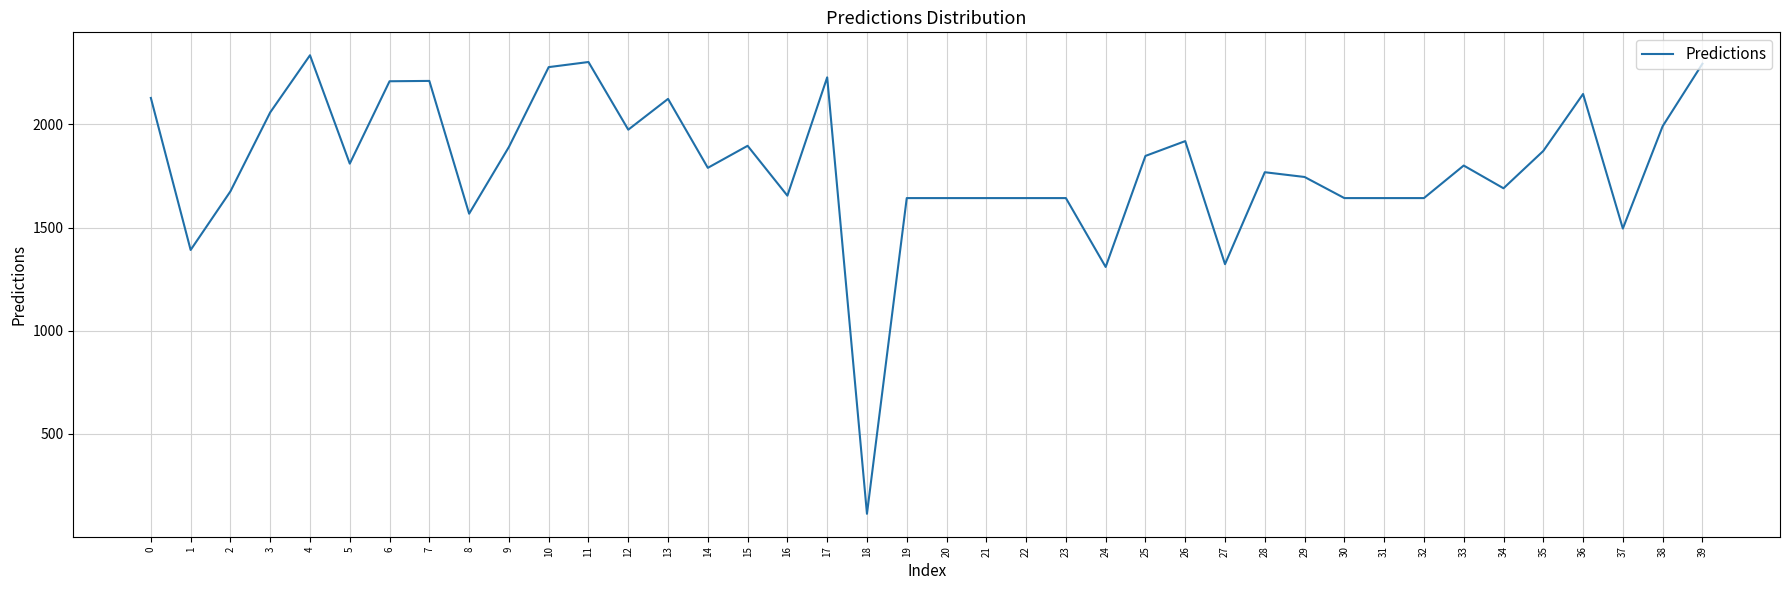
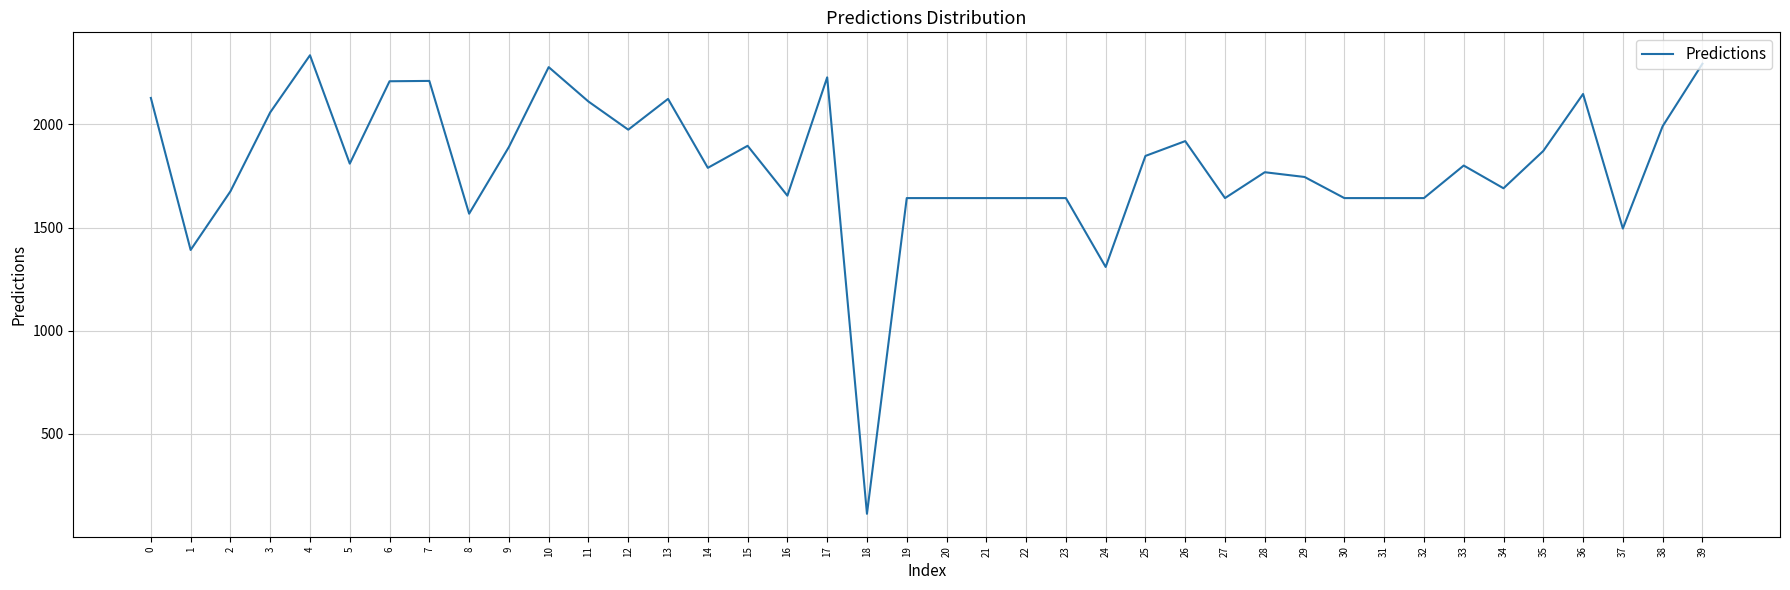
11: 2300 -> 2110
27: 1320 -> 1640
